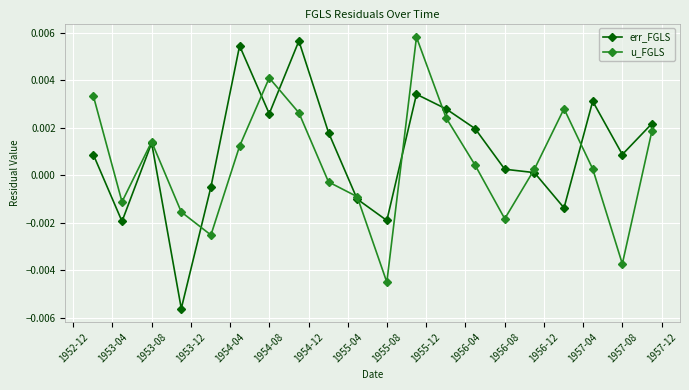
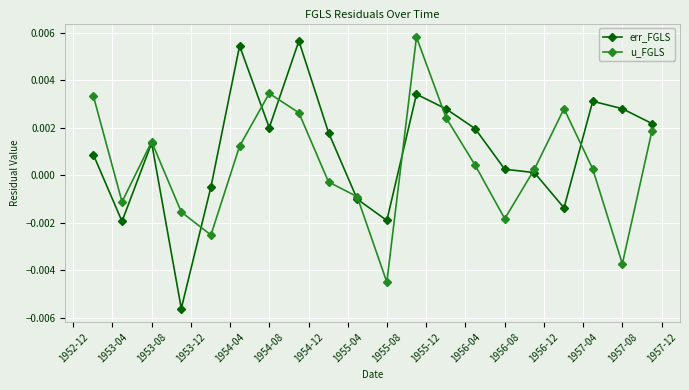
err_FGLS, 1954-08: 0.0026 -> 0.0020
u_FGLS, 1954-08: 0.0041 -> 0.0035
err_FGLS, 1957-08: 0.0009 -> 0.0028
